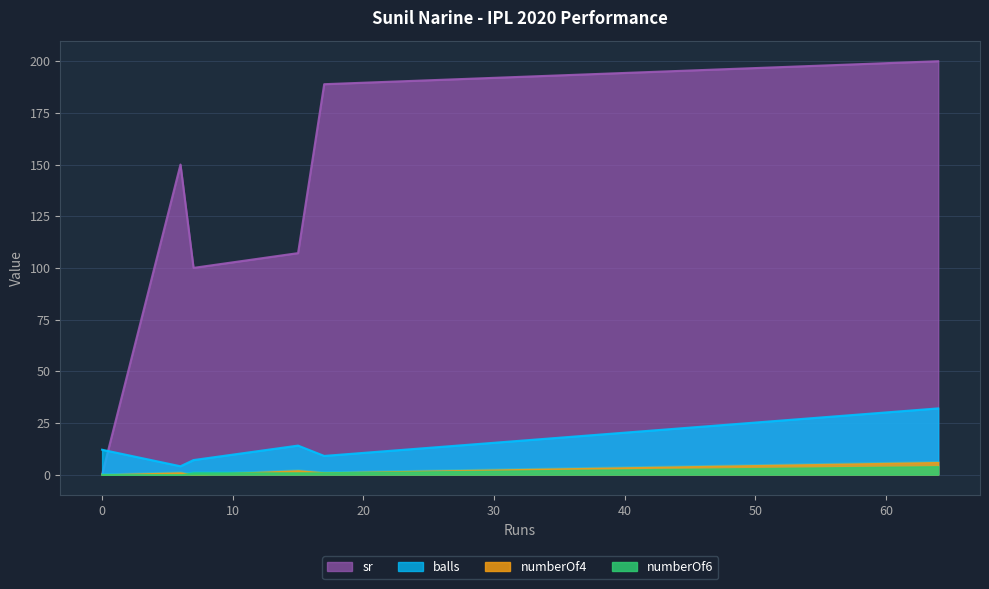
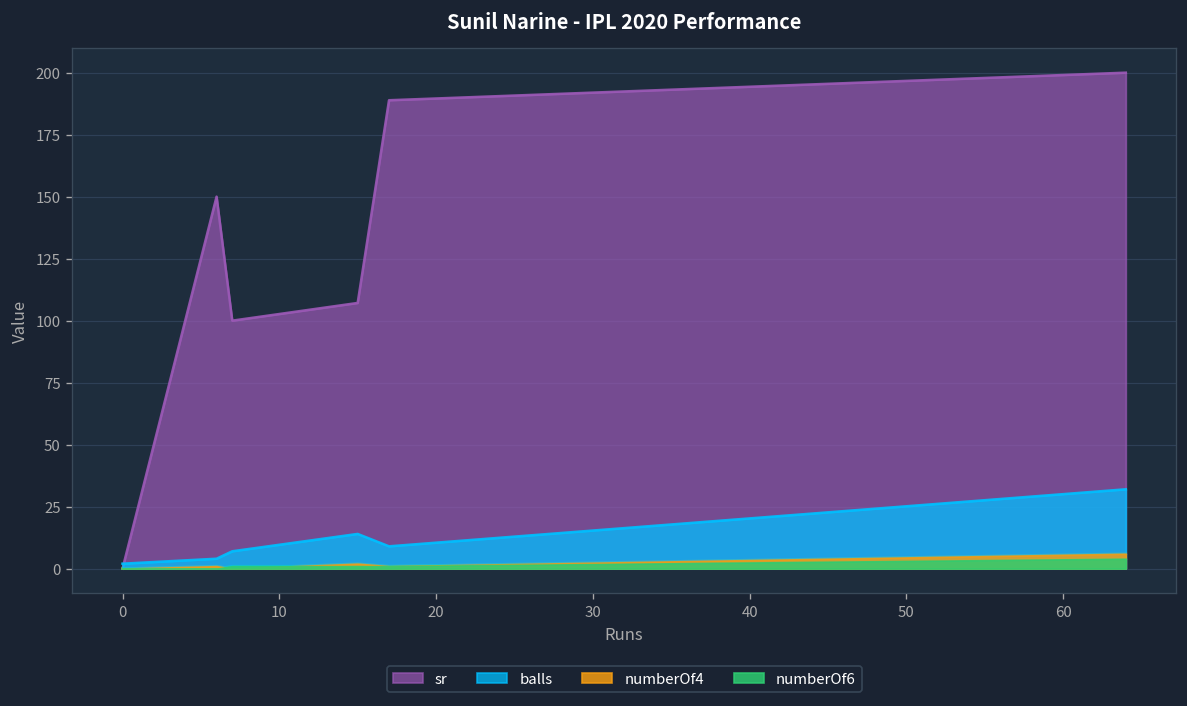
balls, 0: 12 -> 2
